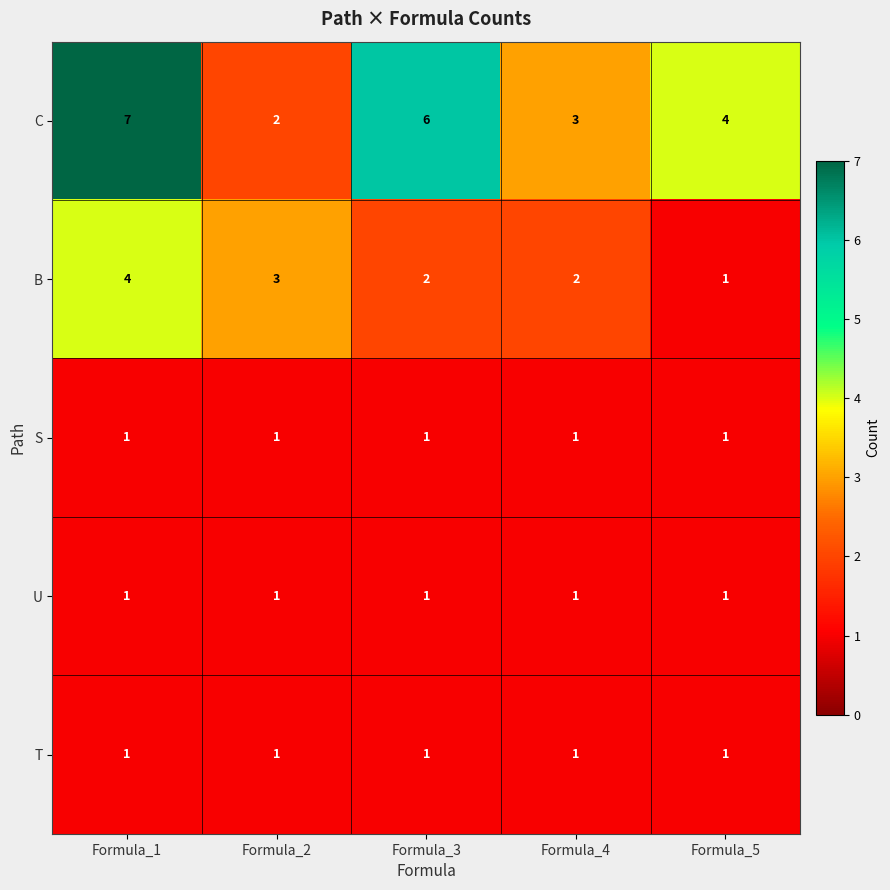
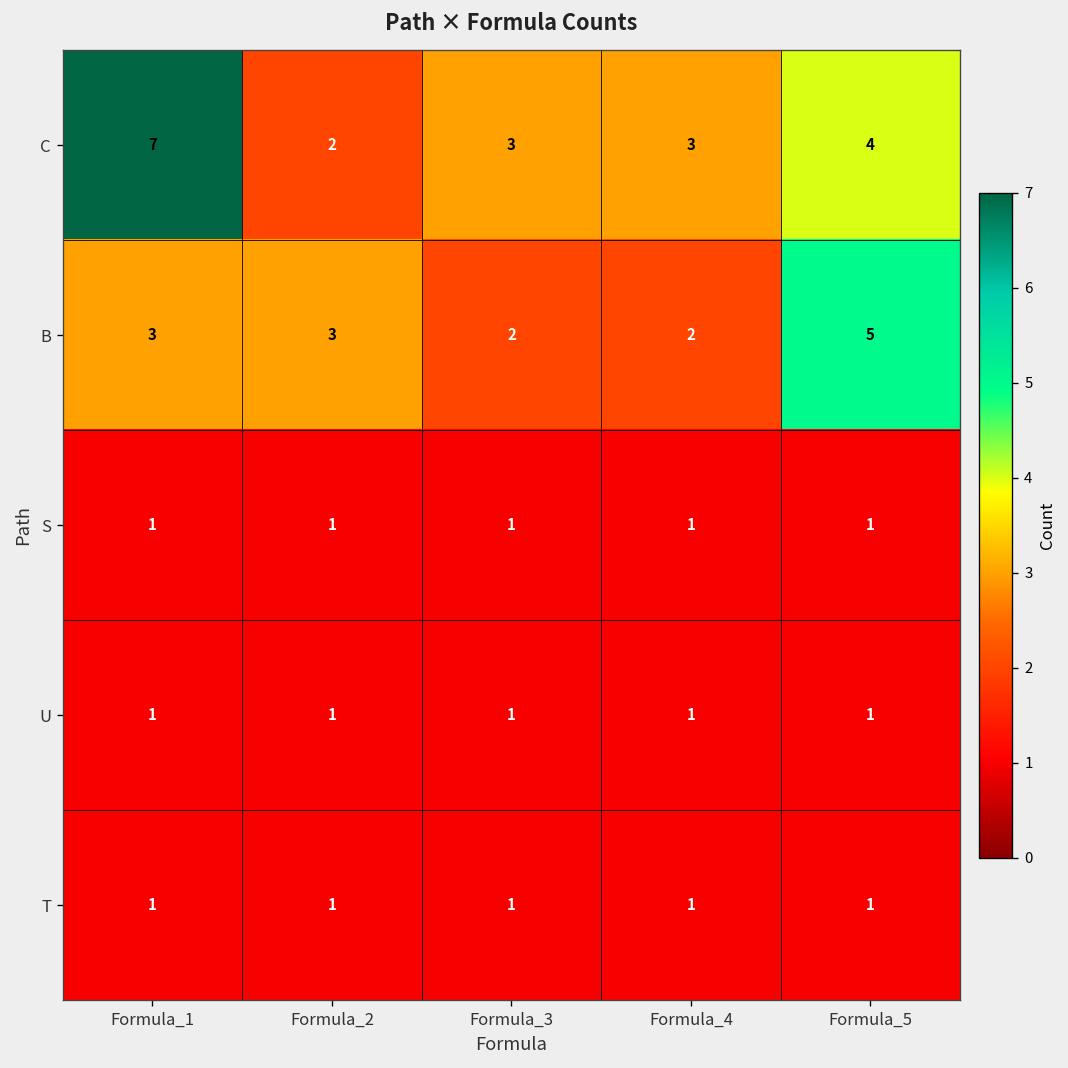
C, Formula_3: 6 -> 3
B, Formula_1: 4 -> 3
B, Formula_5: 1 -> 5
